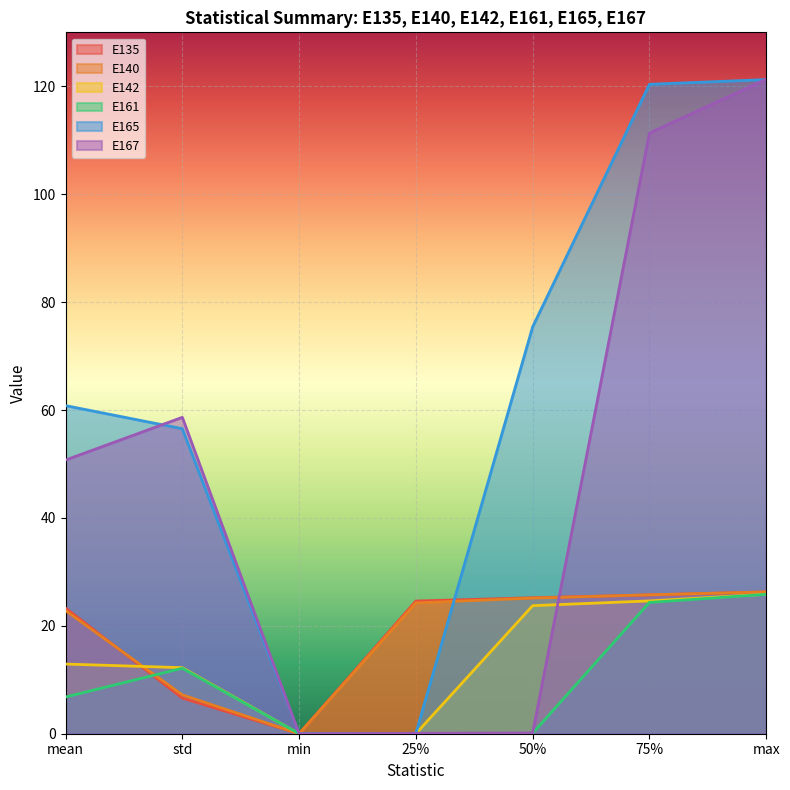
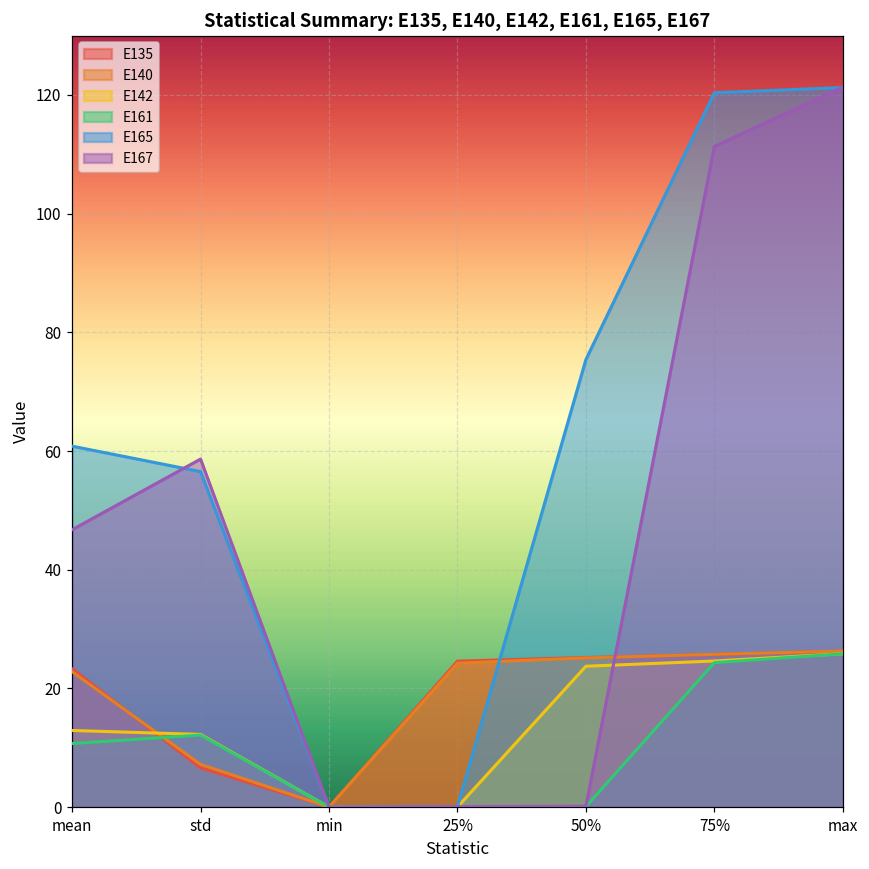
E161, mean: 7 -> 11
E167, mean: 51 -> 47
